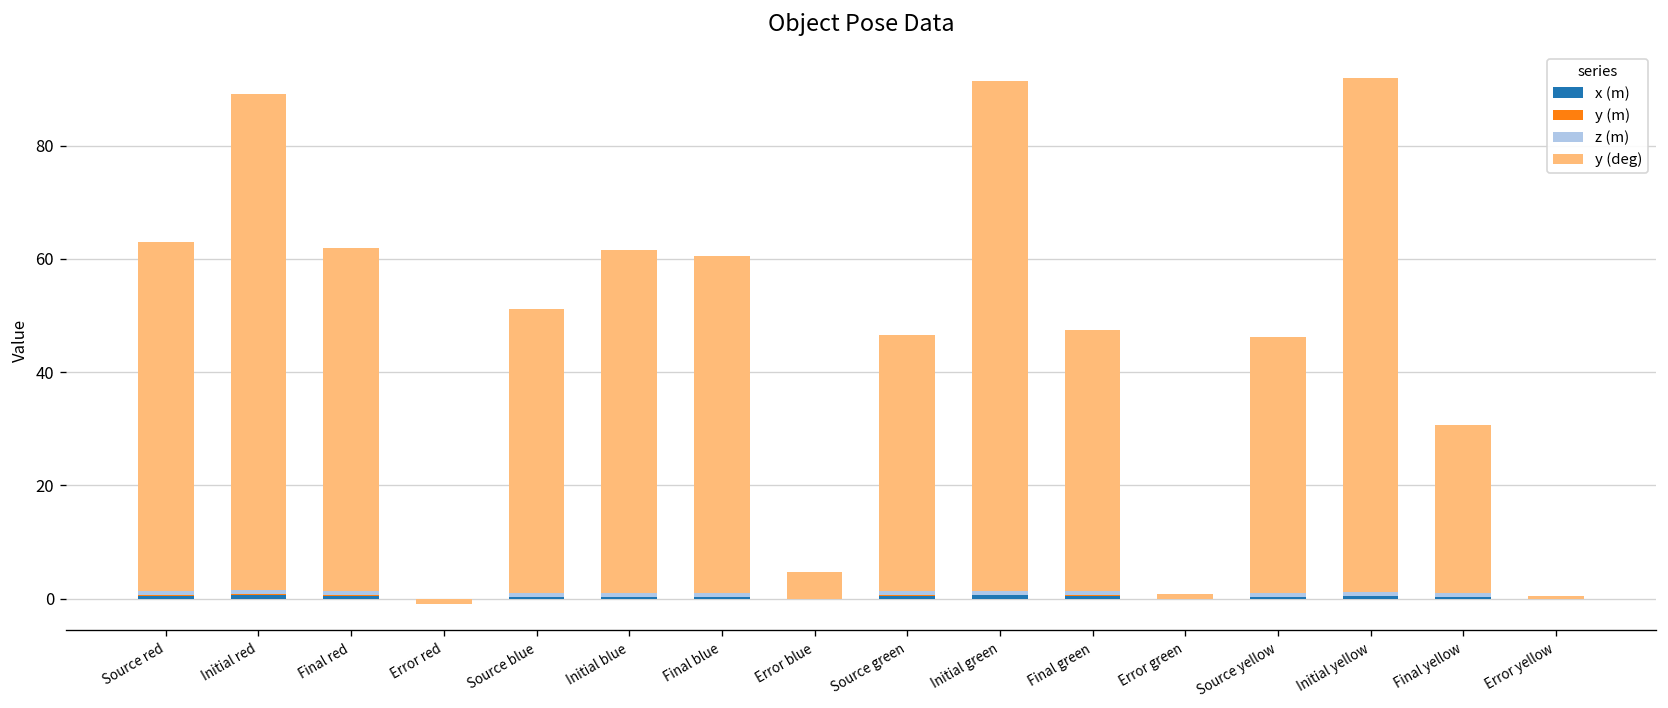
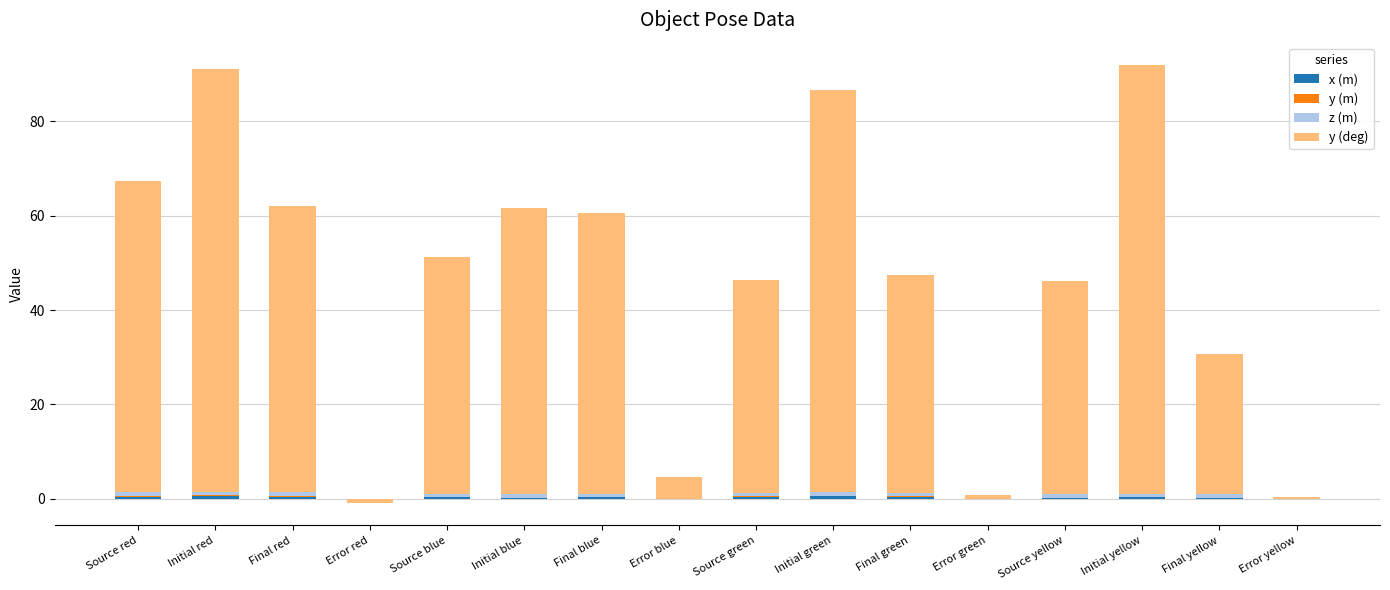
y (deg), Source red: 62 -> 66
y (deg), Initial red: 88 -> 90
y (deg), Initial green: 90 -> 85
